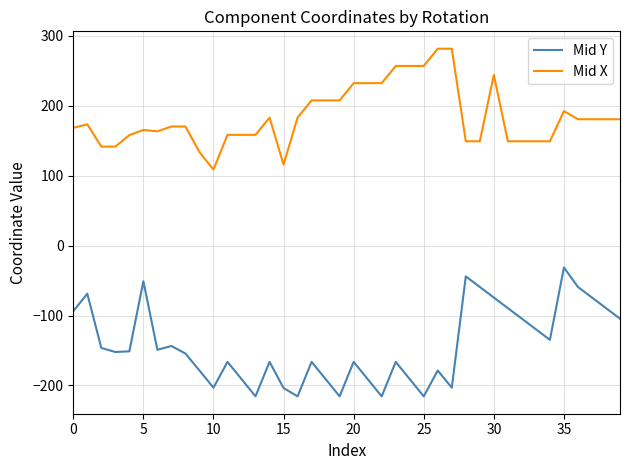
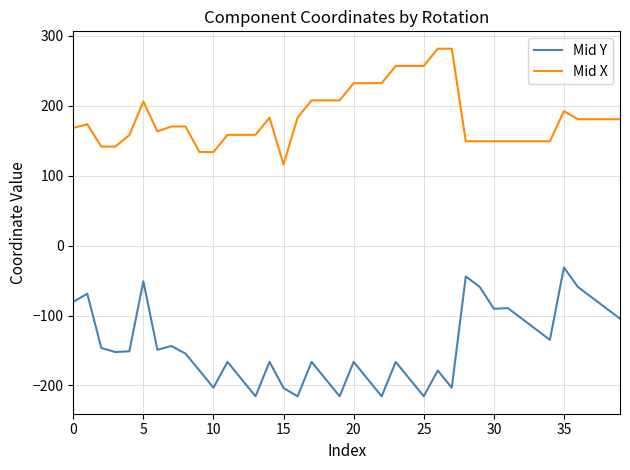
Mid Y, 0: -90 -> -80
Mid X, 5: 170 -> 210
Mid X, 10: 110 -> 130
Mid Y, 30: -70 -> -90
Mid X, 30: 240 -> 150
